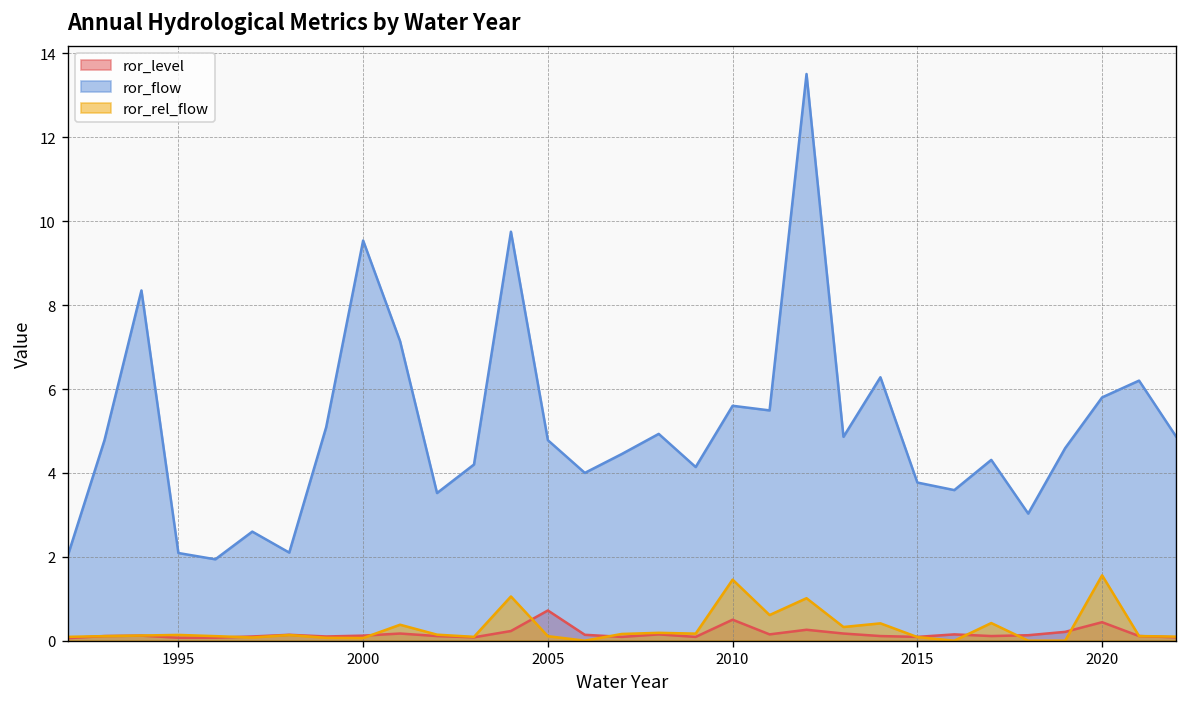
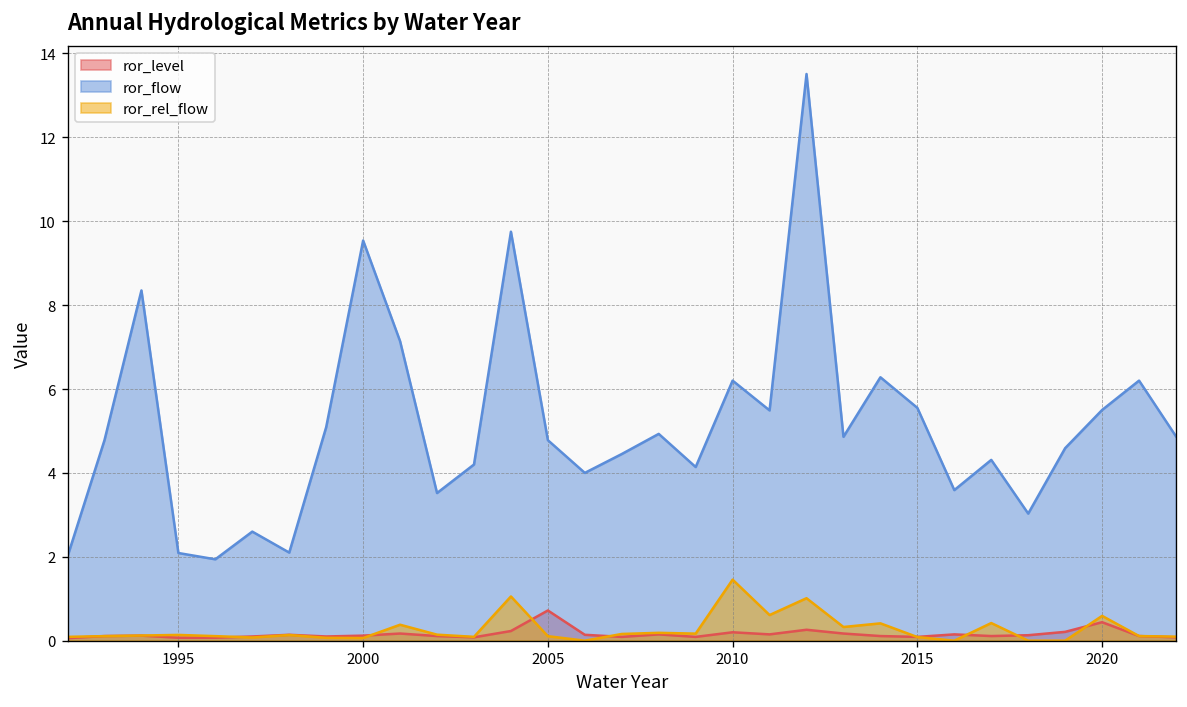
ror_level, 2010: 0.5 -> 0.2
ror_flow, 2010: 5.6 -> 6.2
ror_flow, 2015: 3.8 -> 5.6
ror_flow, 2020: 5.8 -> 5.5
ror_rel_flow, 2020: 1.6 -> 0.6
